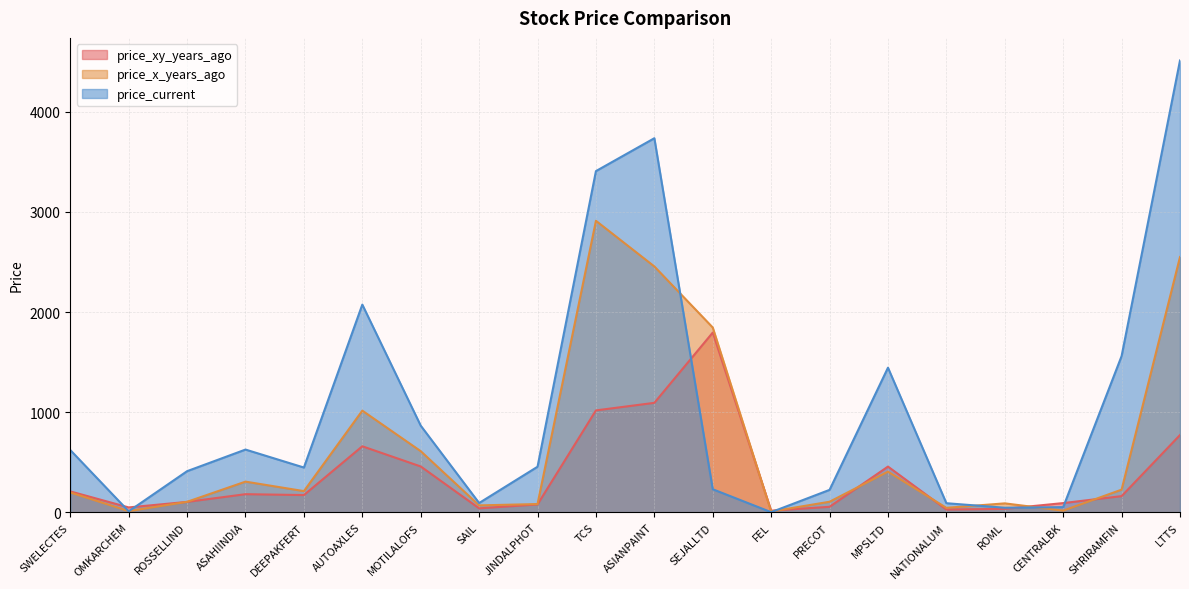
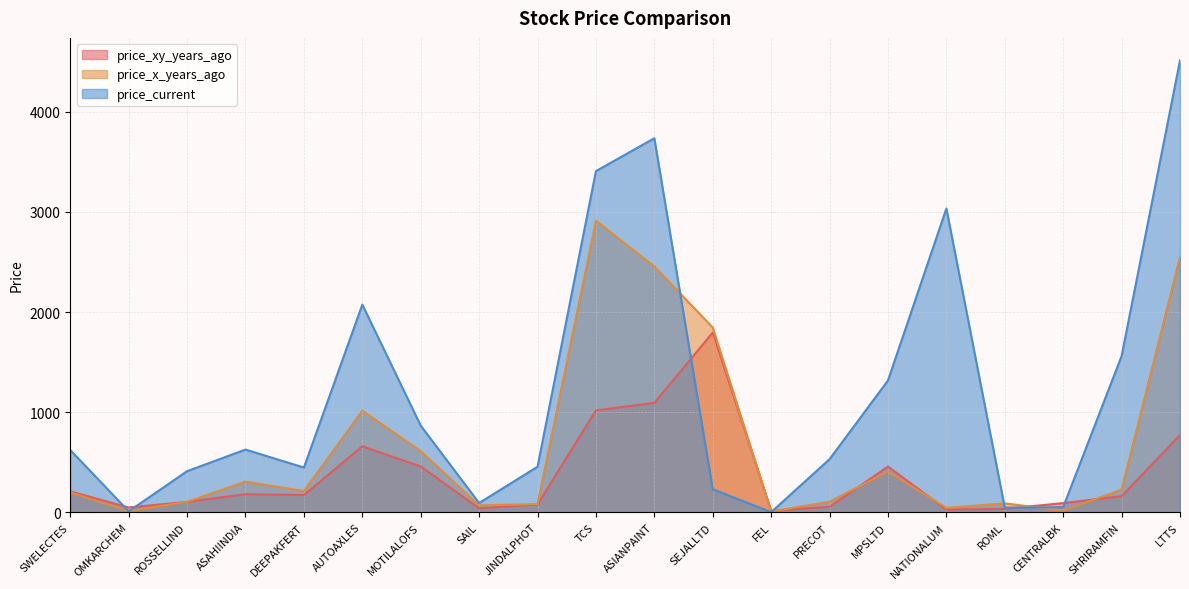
price_current, PRECOT: 220 -> 530
price_current, MPSLTD: 1440 -> 1320
price_current, NATIONALUM: 90 -> 3030
